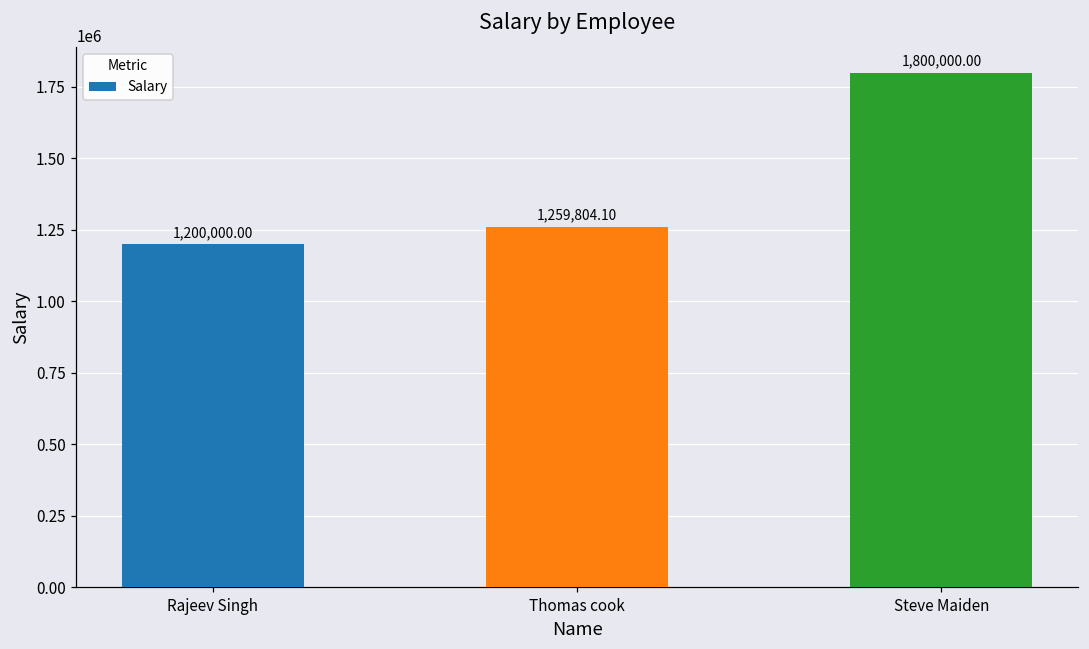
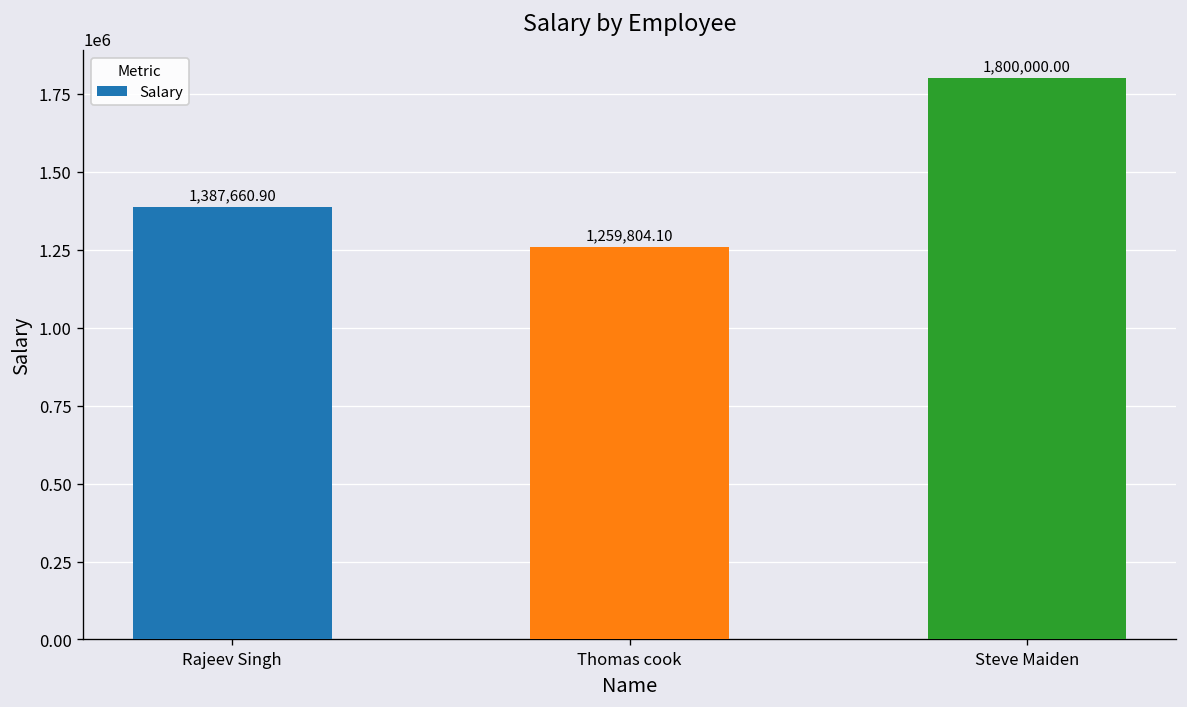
Rajeev Singh: 1,200,000.00 -> 1,387,660.90
